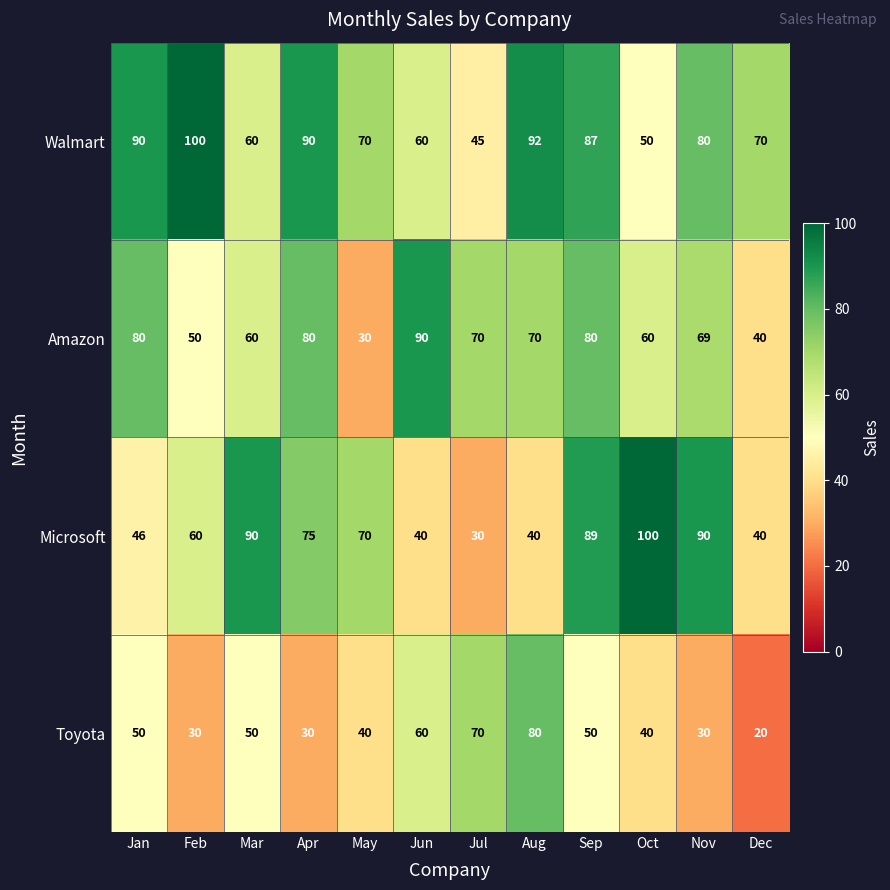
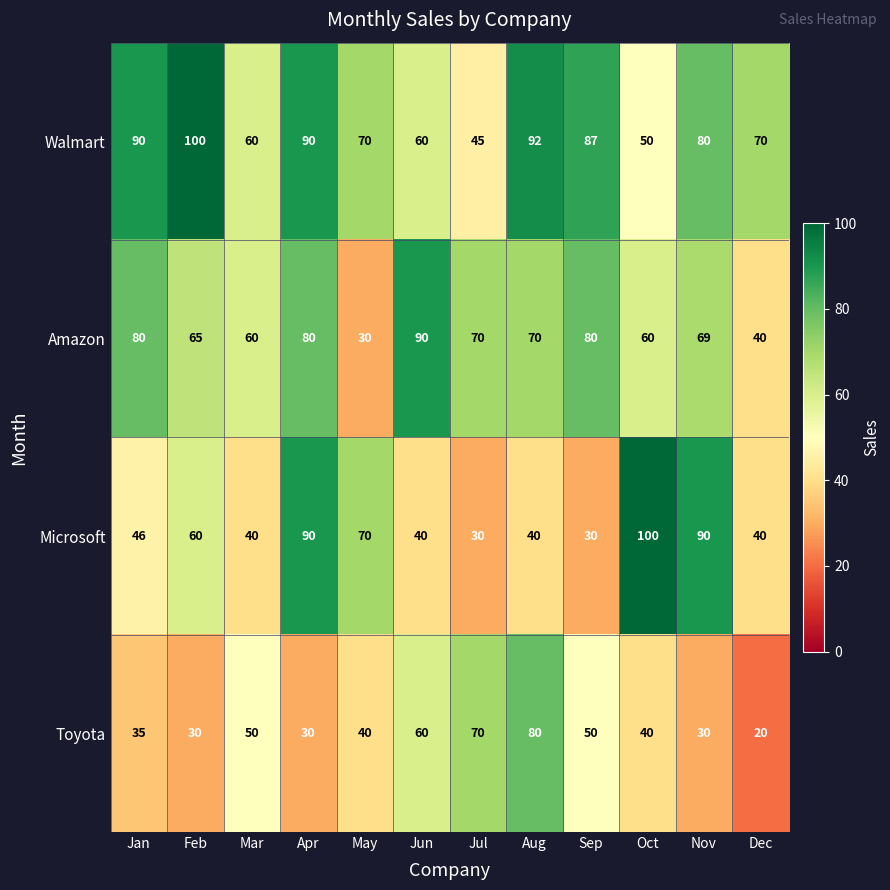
Amazon, Feb: 50 -> 65
Microsoft, Mar: 90 -> 40
Microsoft, Apr: 75 -> 90
Microsoft, Sep: 89 -> 30
Toyota, Jan: 50 -> 35
